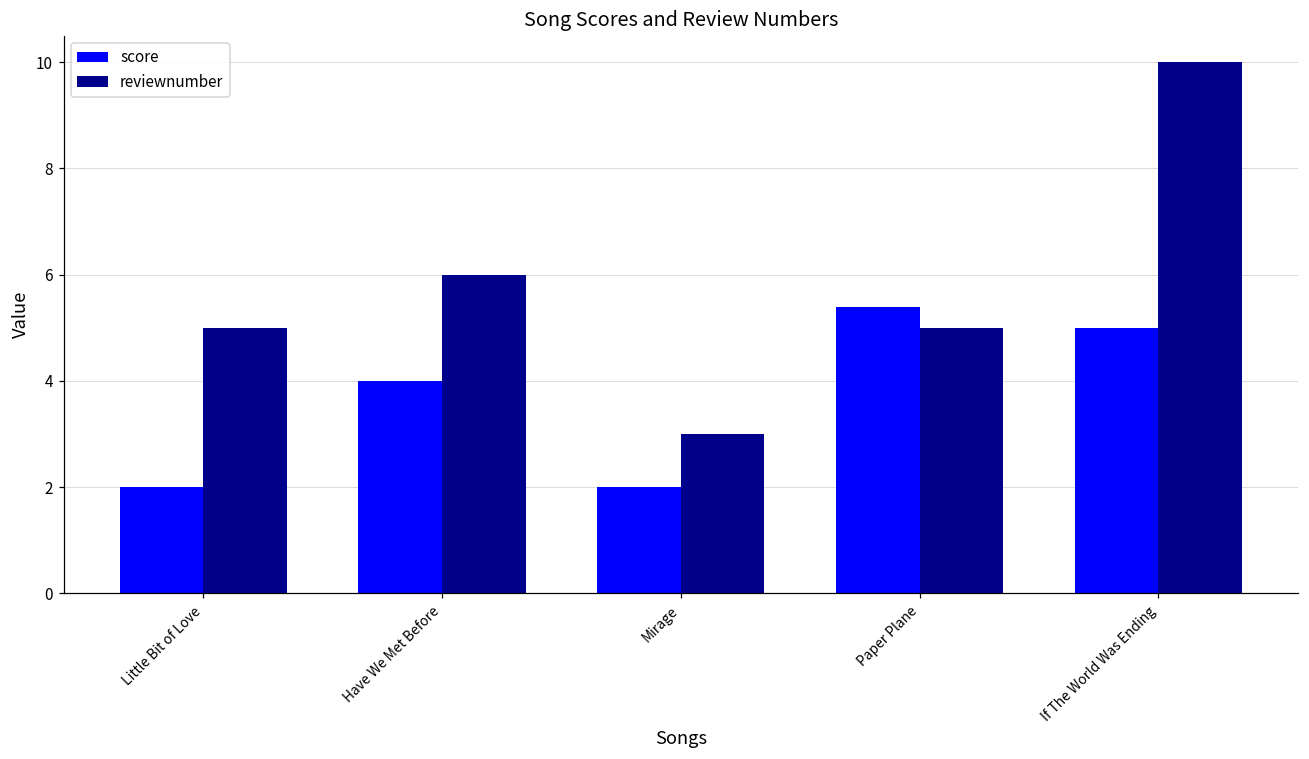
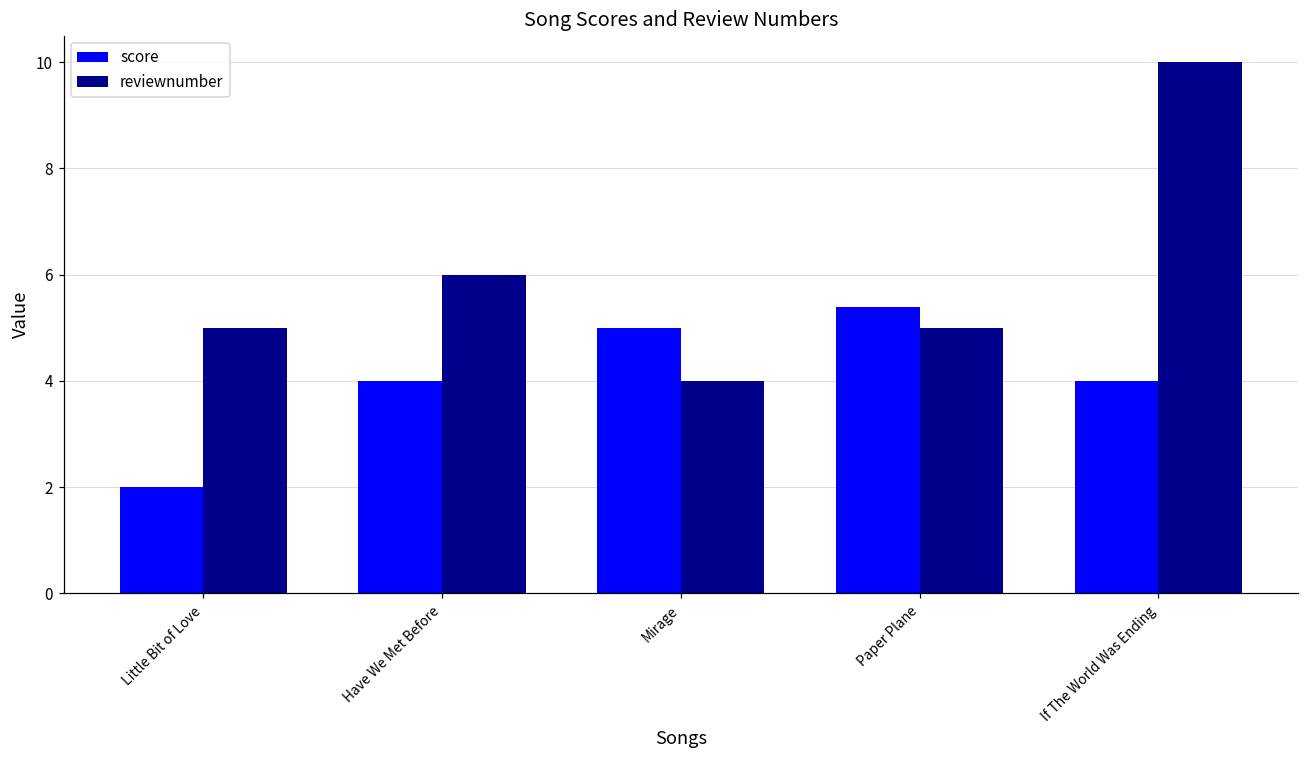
score, Mirage: 2 -> 5
reviewnumber, Mirage: 3 -> 4
score, If The World Was Ending: 5 -> 4
